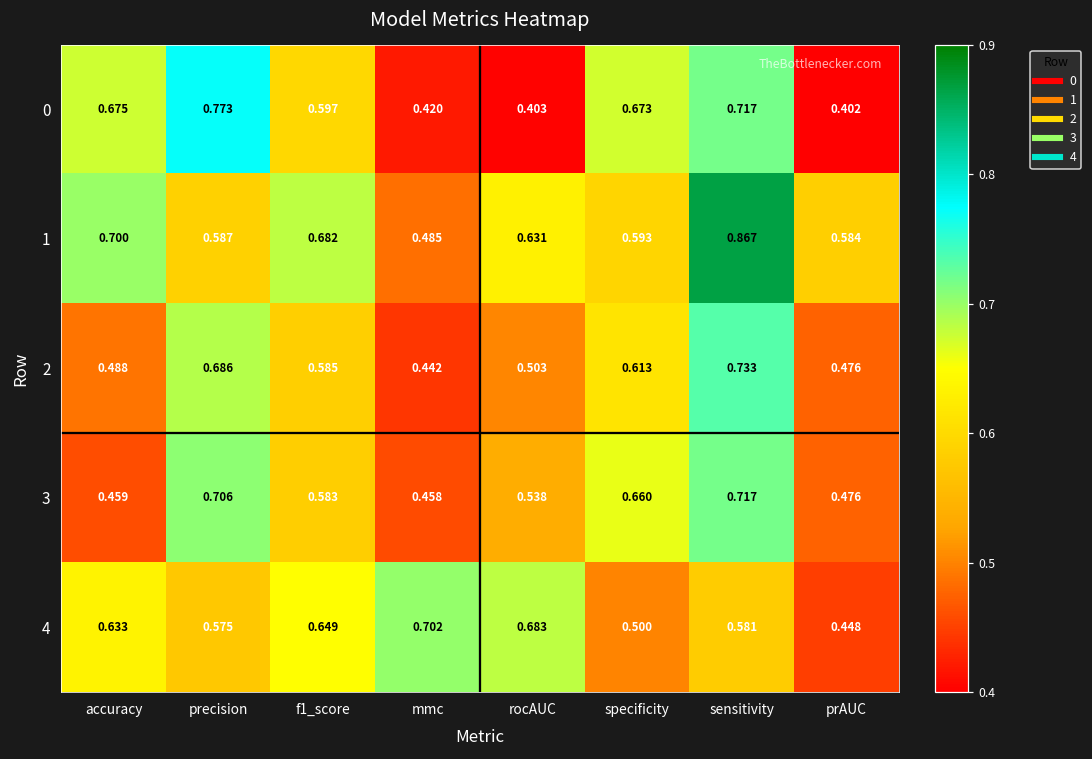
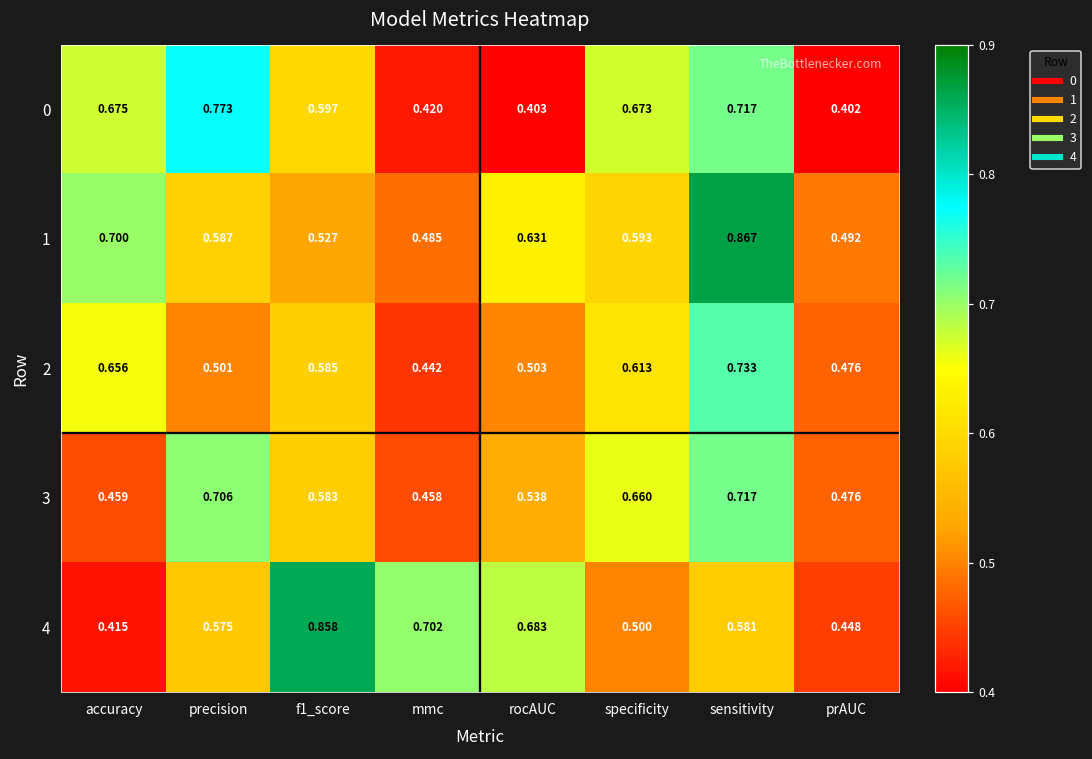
1, f1_score: 0.682 -> 0.527
1, prAUC: 0.584 -> 0.492
2, accuracy: 0.488 -> 0.656
2, precision: 0.686 -> 0.501
4, accuracy: 0.633 -> 0.415
4, f1_score: 0.649 -> 0.858
